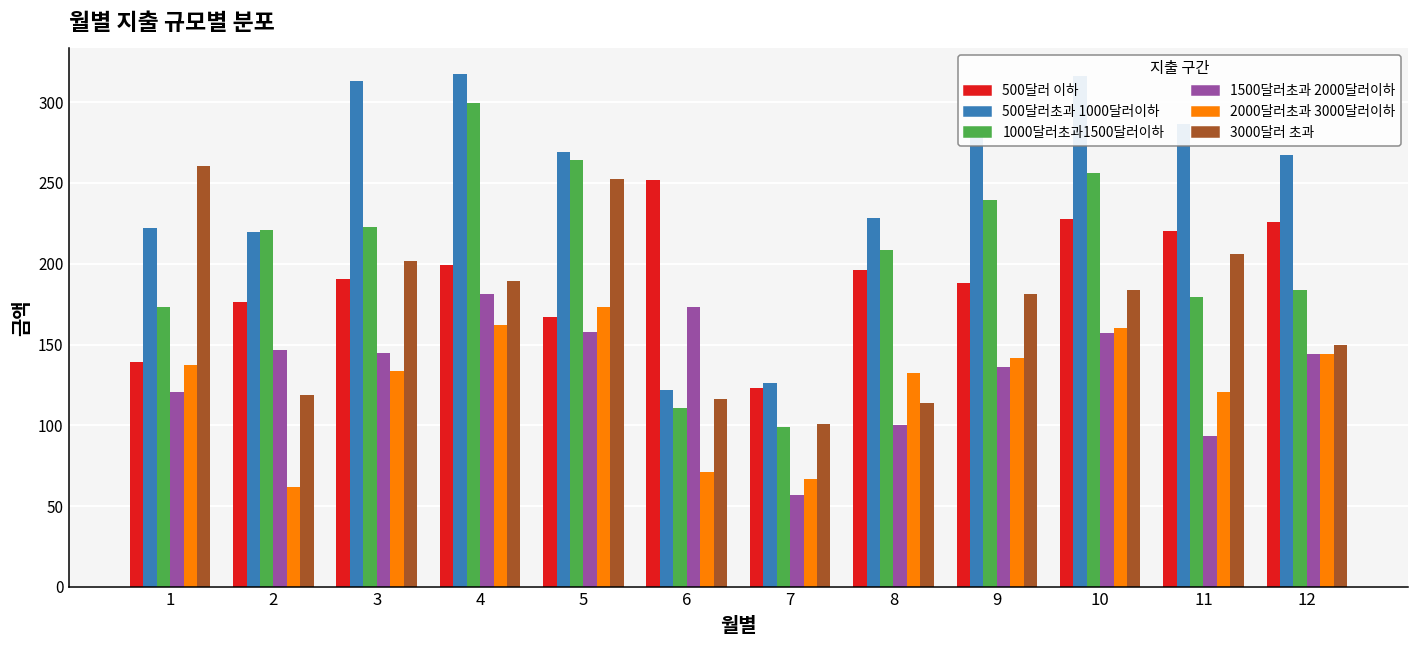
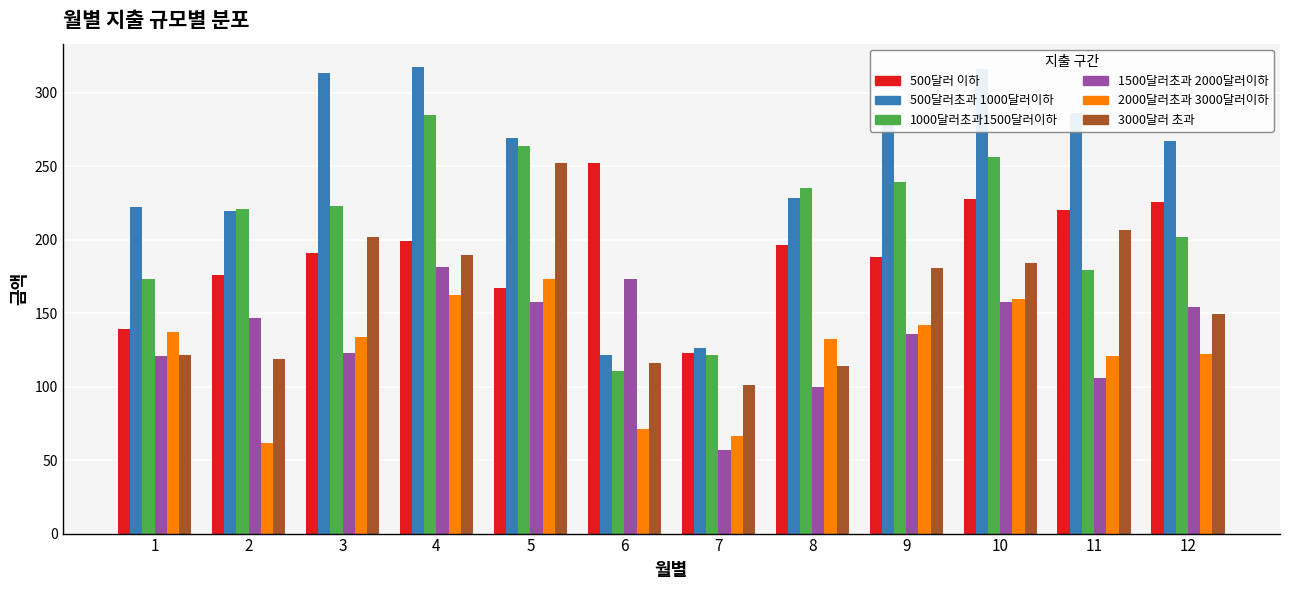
3000달러 초과, 1: 261 -> 122
1500달러초과 2000달러이하, 3: 145 -> 123
1000달러초과1500달러이하, 4: 300 -> 285
1000달러초과1500달러이하, 7: 99 -> 122
1000달러초과1500달러이하, 8: 208 -> 235
1500달러초과 2000달러이하, 11: 93 -> 106
1000달러초과1500달러이하, 12: 184 -> 202
1500달러초과 2000달러이하, 12: 144 -> 154
2000달러초과 3000달러이하, 12: 144 -> 122
